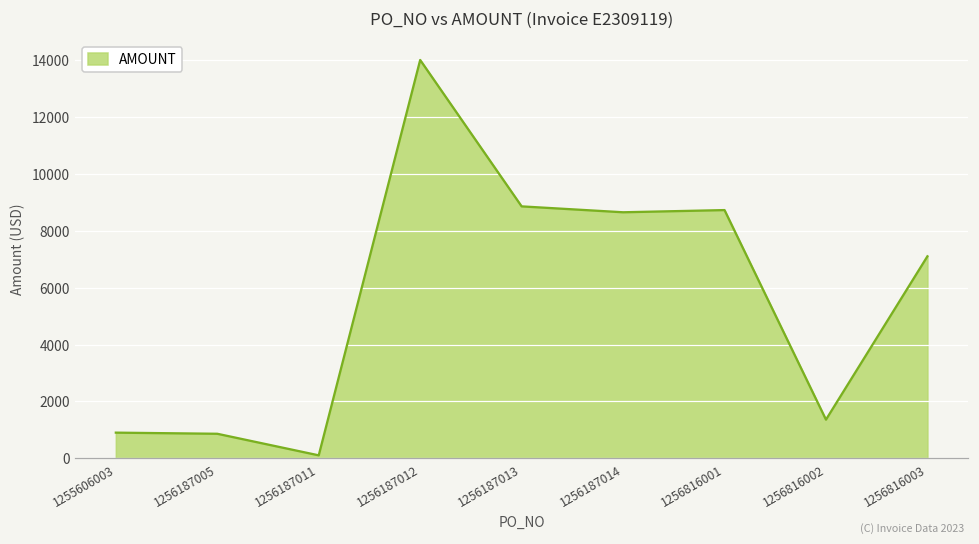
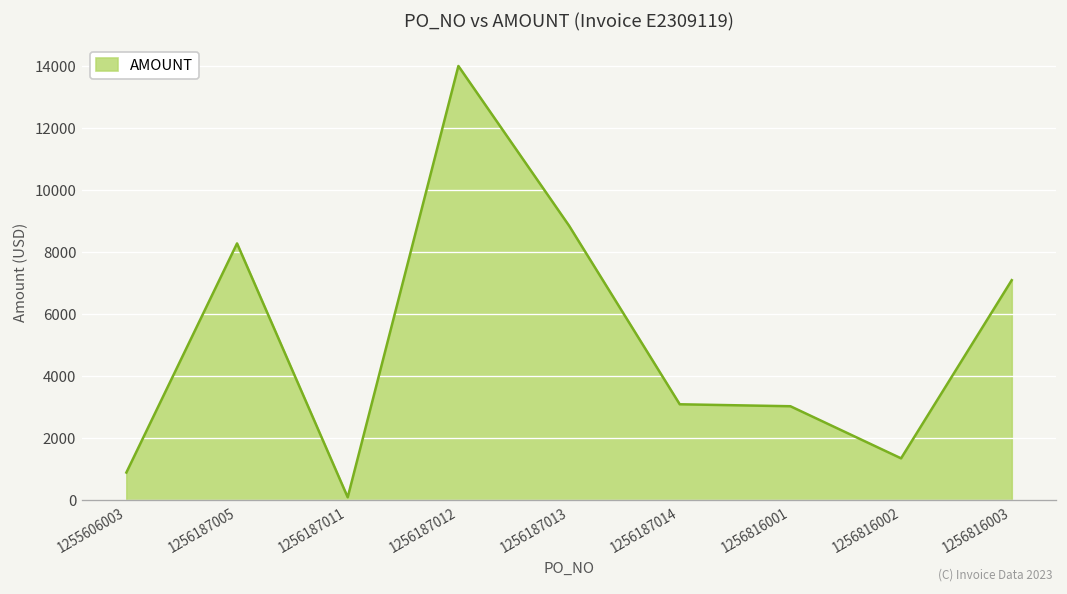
1256187005: 900 -> 8300
1256187014: 8700 -> 3100
1256816001: 8700 -> 3000
